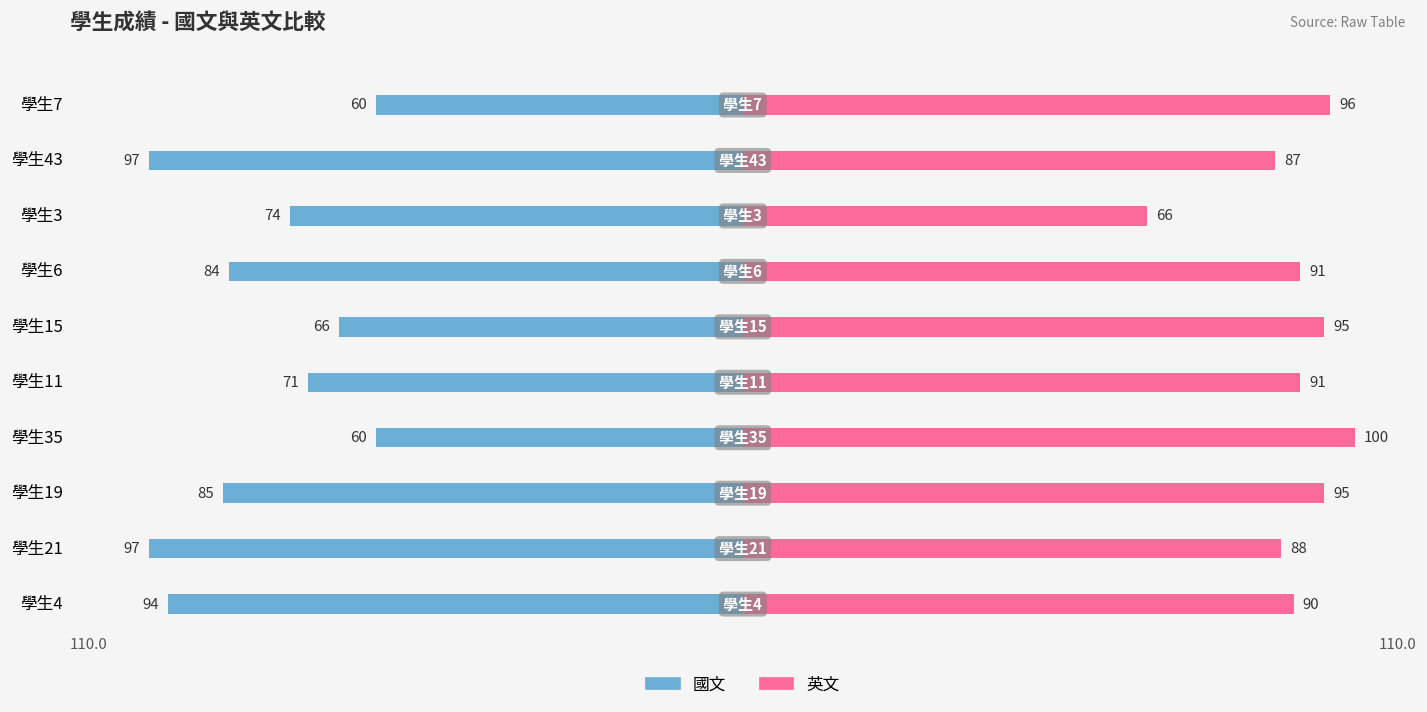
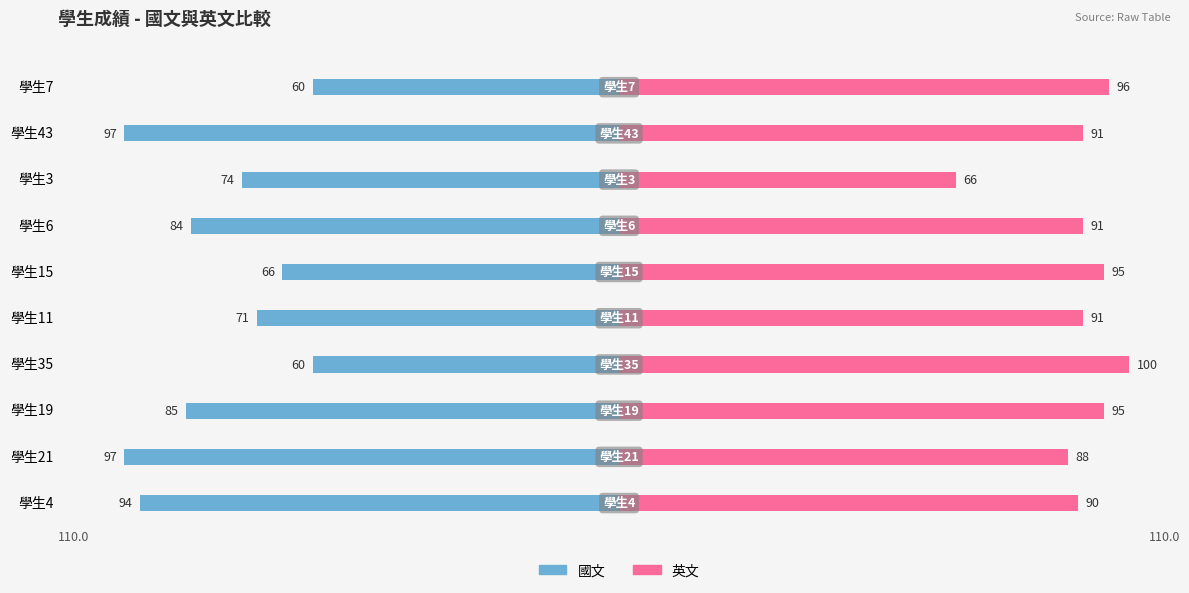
英文, 學生43: 87 -> 91
